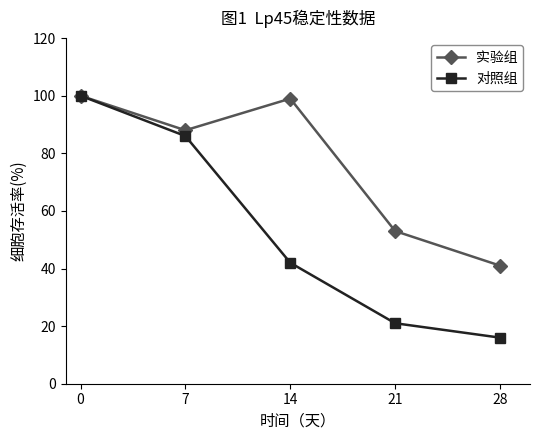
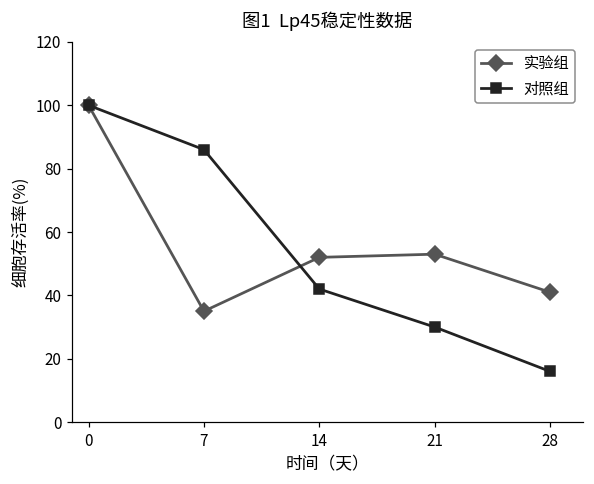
实验组, 7: 88 -> 35
实验组, 14: 99 -> 52
对照组, 21: 21 -> 30
